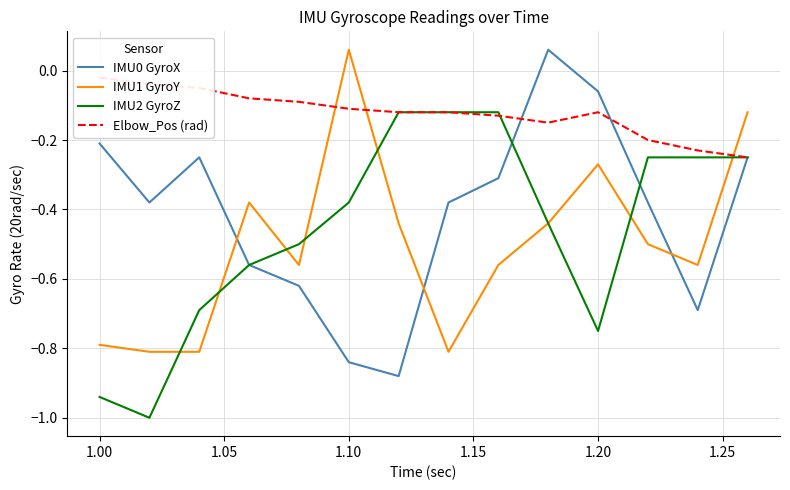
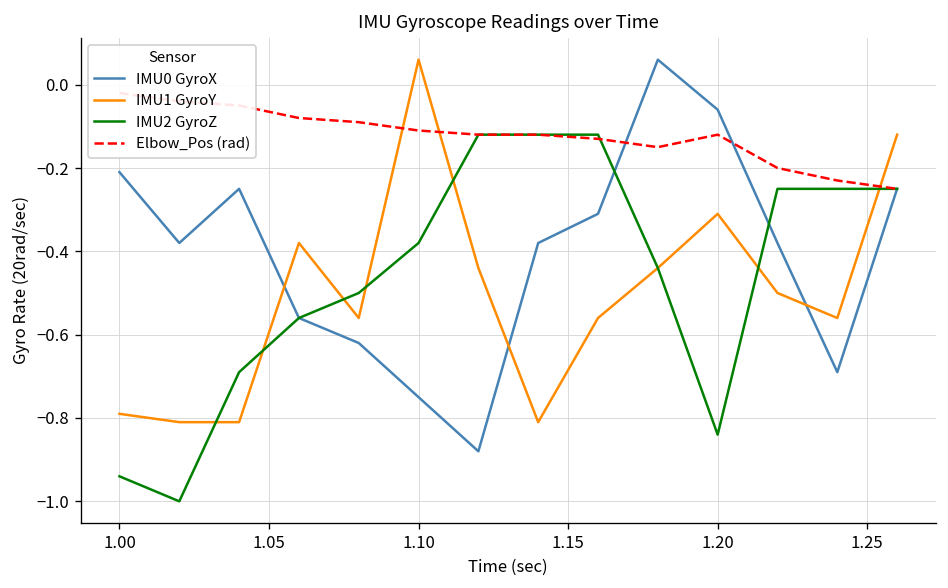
IMU0 GyroX, 1.10: -0.84 -> -0.75
IMU1 GyroY, 1.20: -0.27 -> -0.31
IMU2 GyroZ, 1.20: -0.75 -> -0.84
